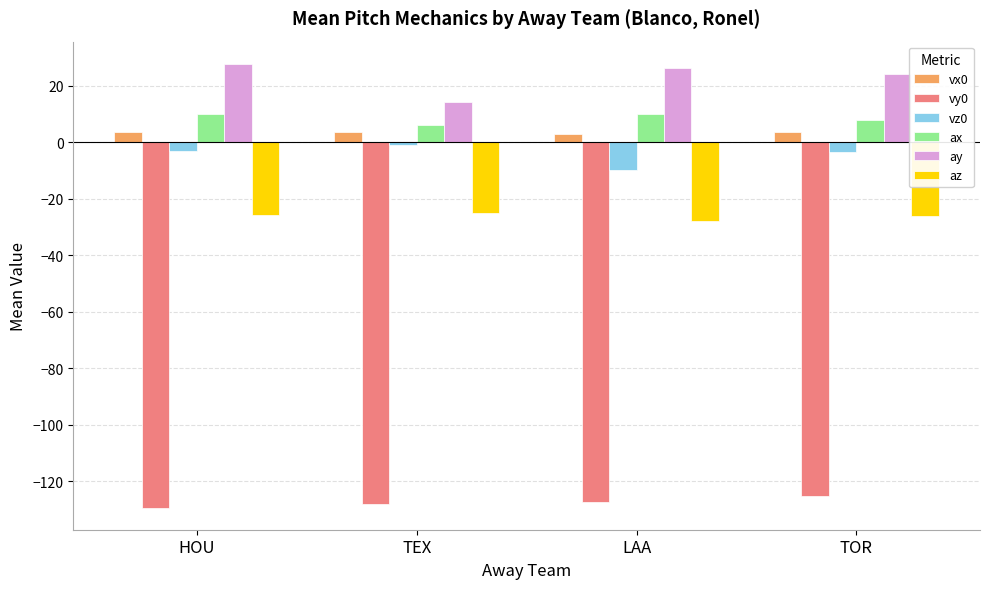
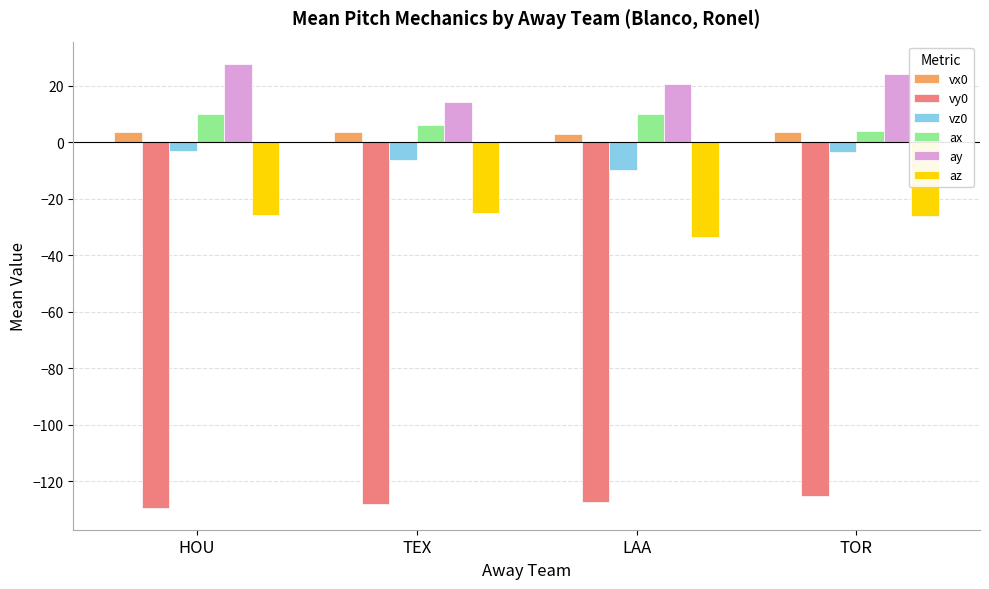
vz0, TEX: -1 -> -6
ay, LAA: 27 -> 21
az, LAA: -28 -> -33
ax, TOR: 8 -> 4
